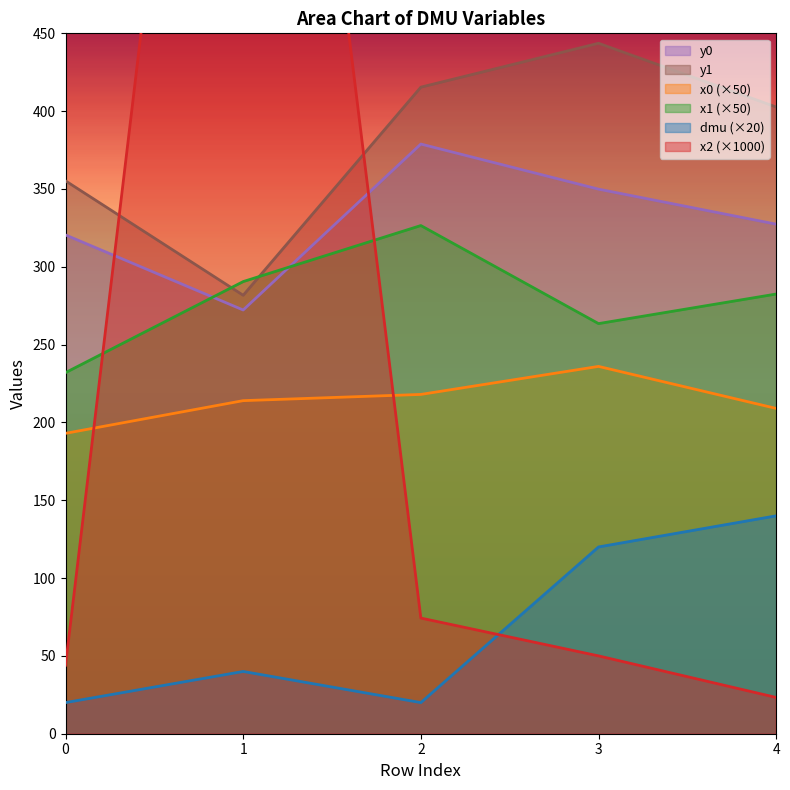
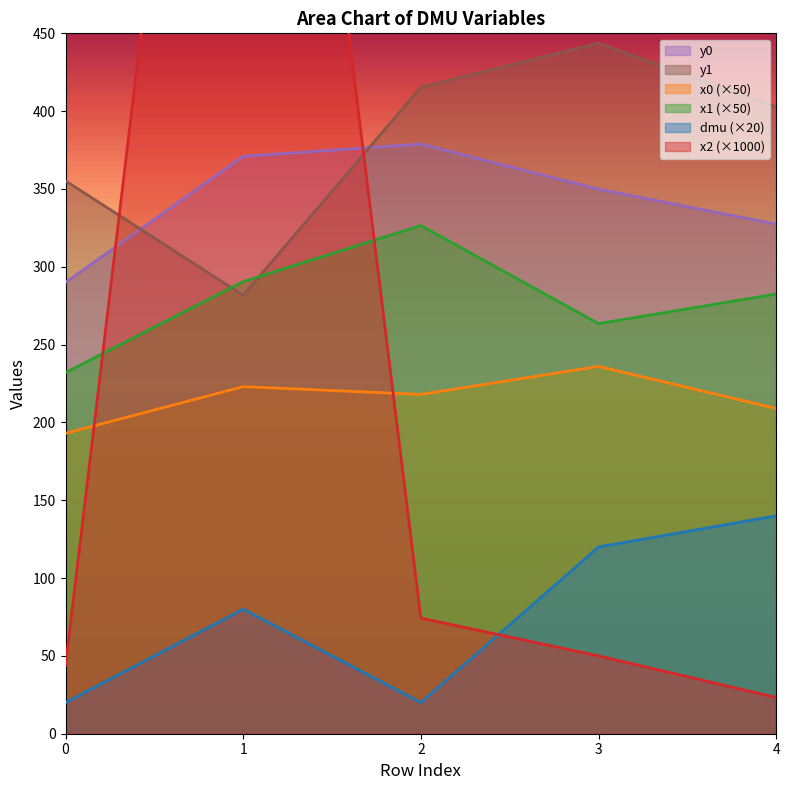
y0, 0: 320 -> 290
y0, 1: 272 -> 371
x0 (×50), 1: 214 -> 223
dmu (×20), 1: 40 -> 80
